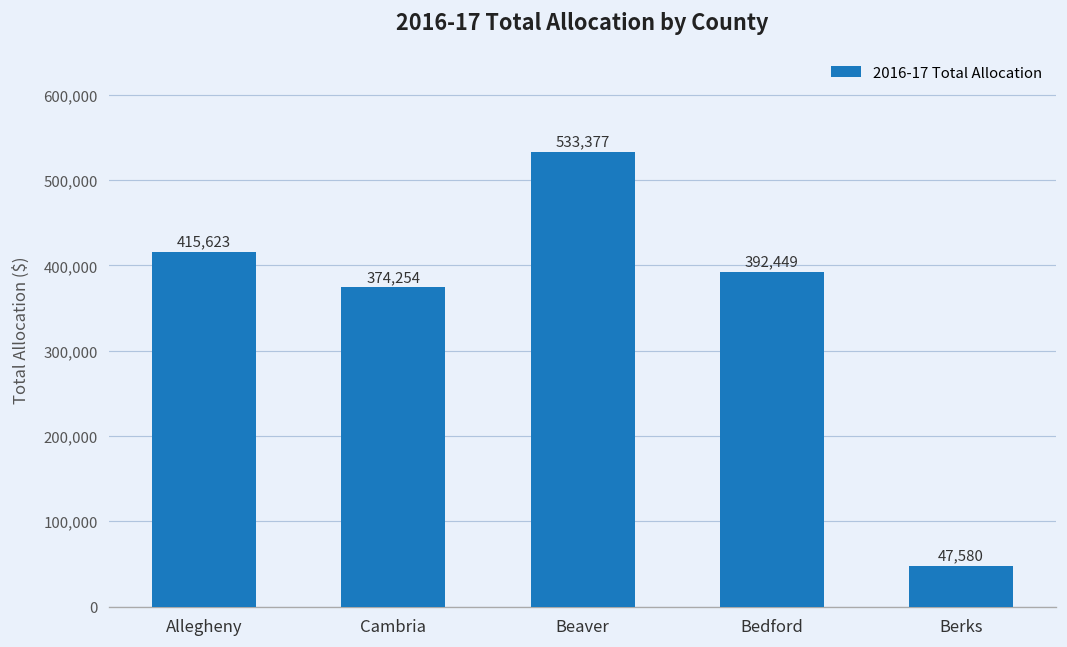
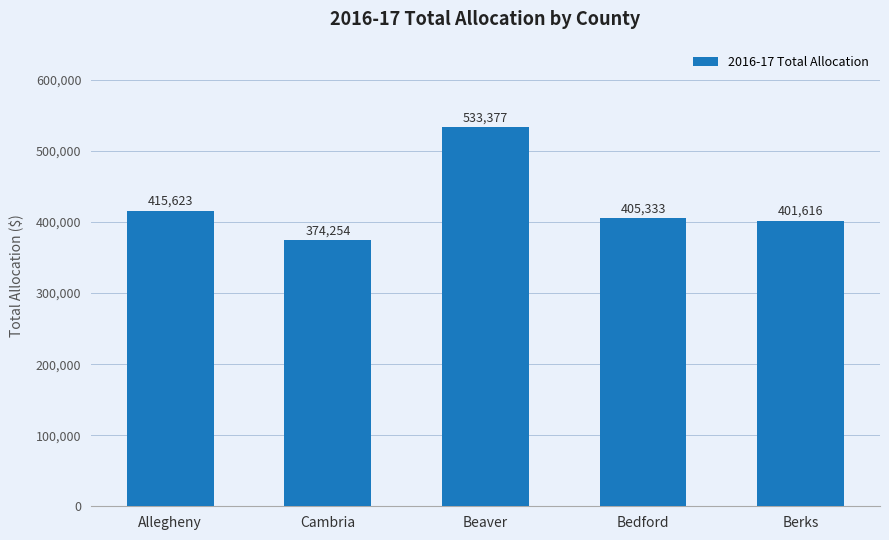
Bedford: 392,449 -> 405,333
Berks: 47,580 -> 401,616
